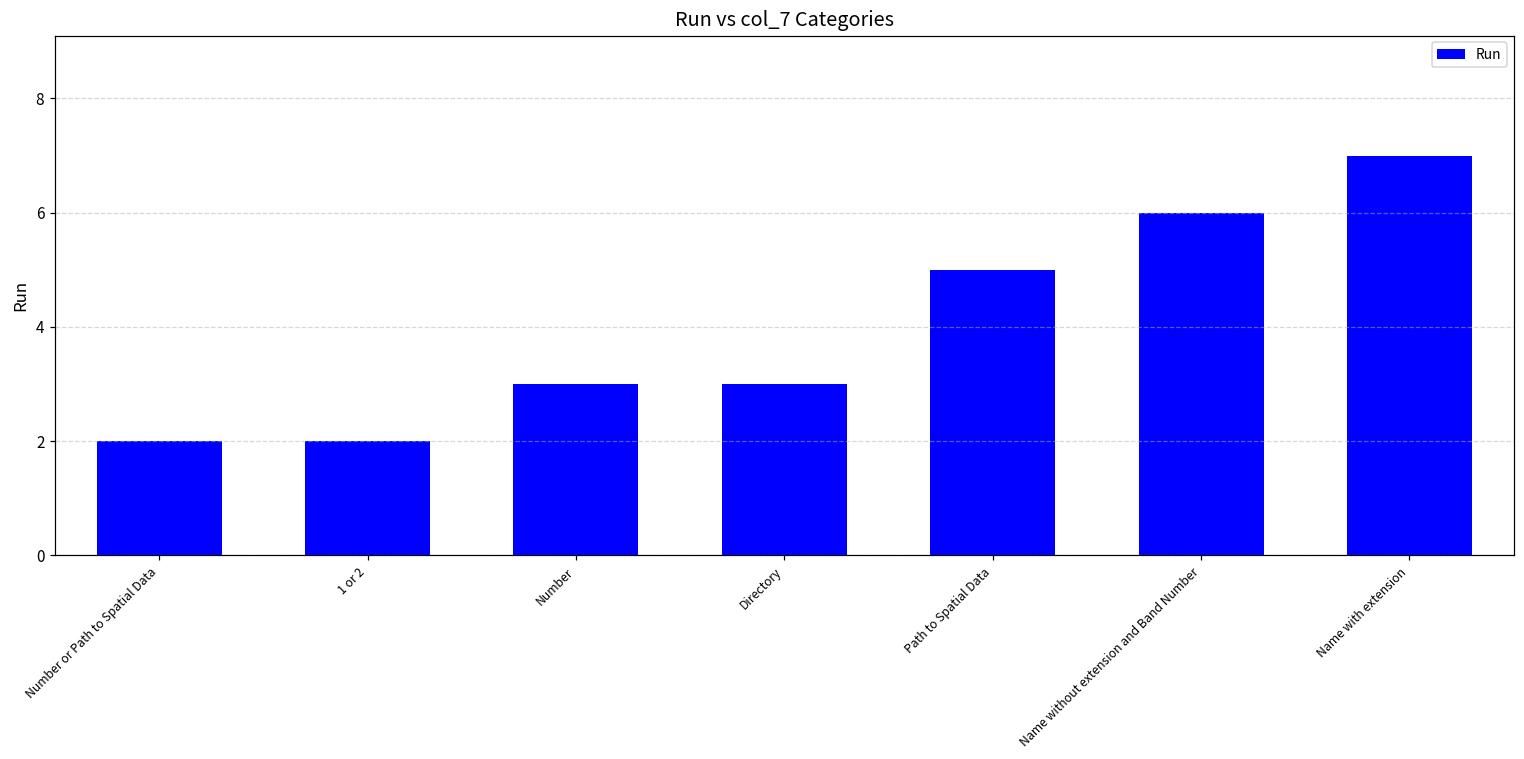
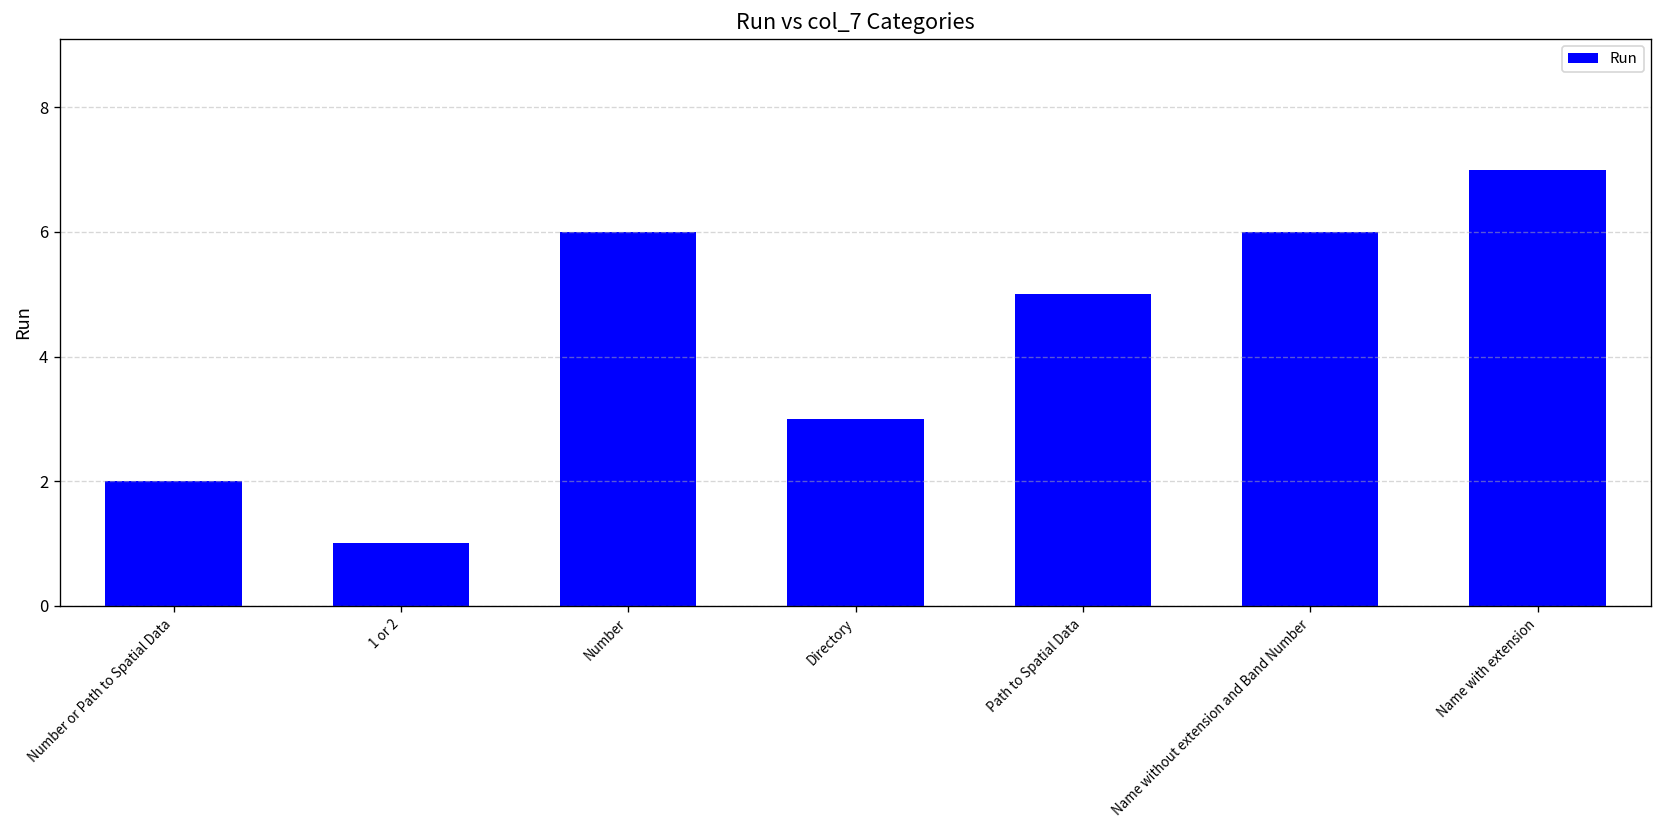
1 or 2: 2 -> 1
Number: 3 -> 6
